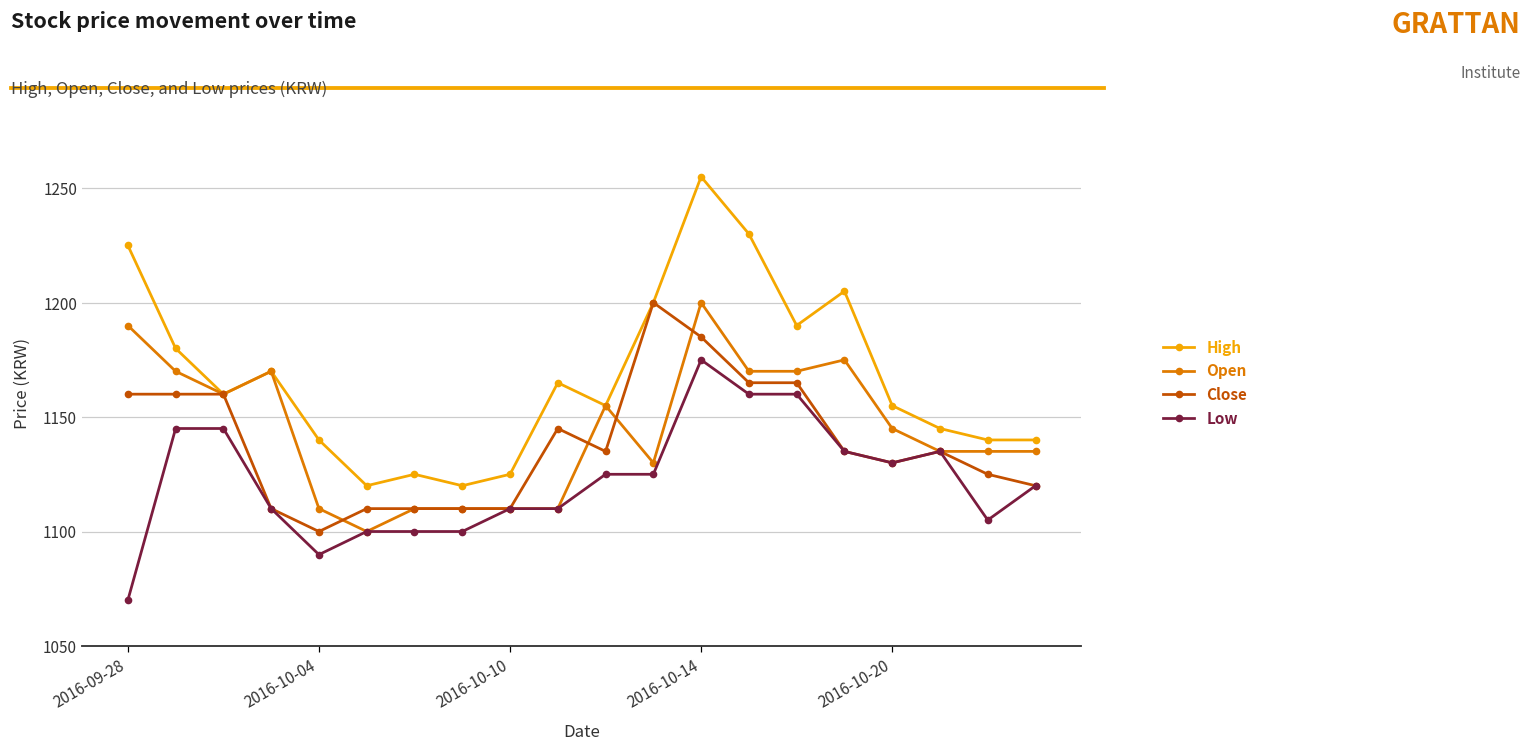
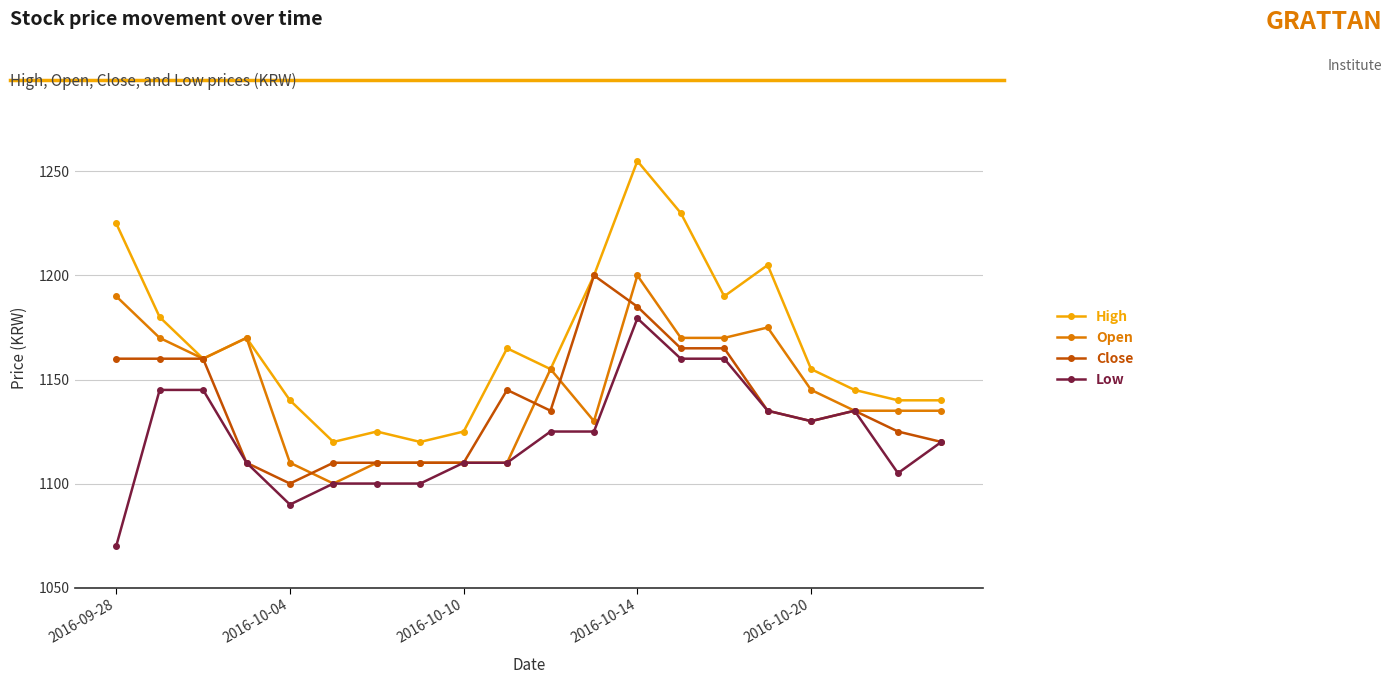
Low, 2016-10-14: 1175 -> 1179
